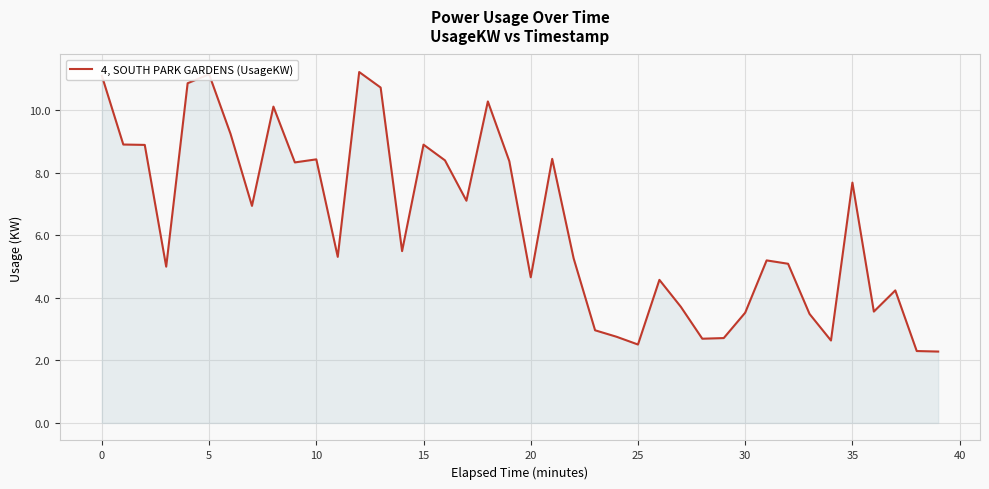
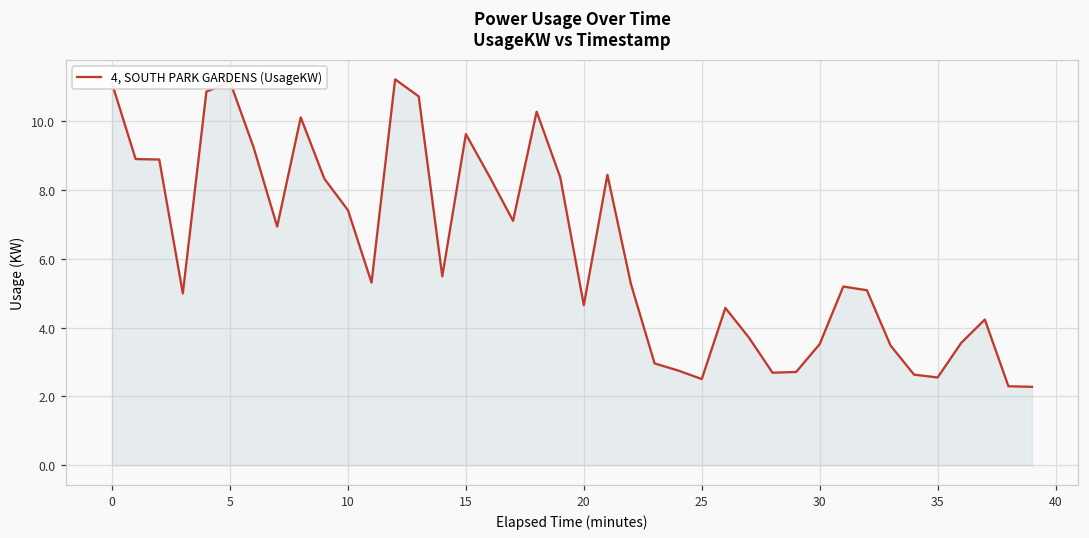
10: 8.4 -> 7.4
15: 8.9 -> 9.6
35: 7.7 -> 2.6
